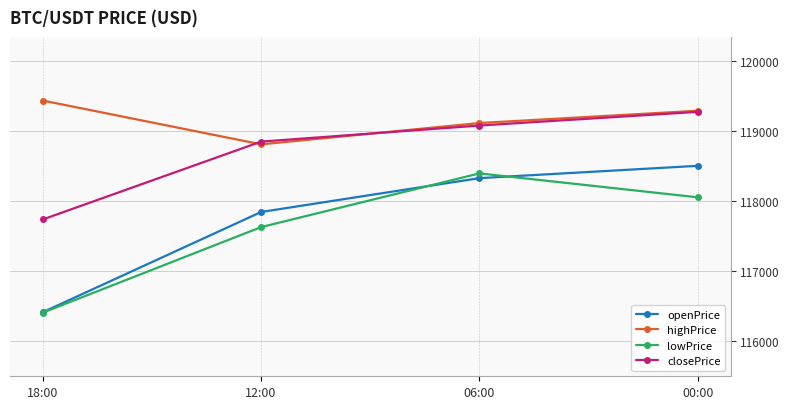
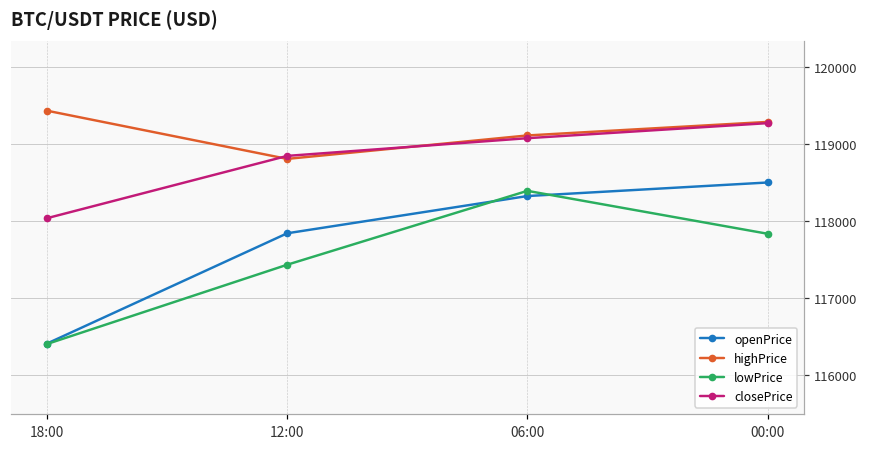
closePrice, 18:00: 117700 -> 118000
lowPrice, 12:00: 117600 -> 117400
lowPrice, 00:00: 118000 -> 117800
